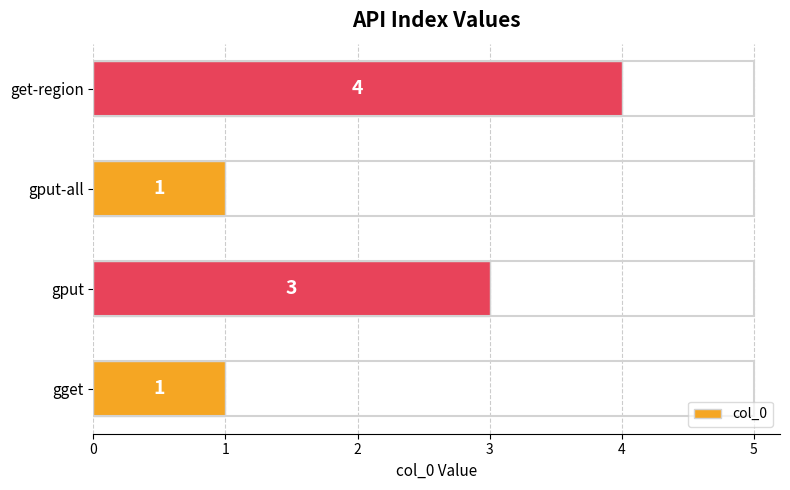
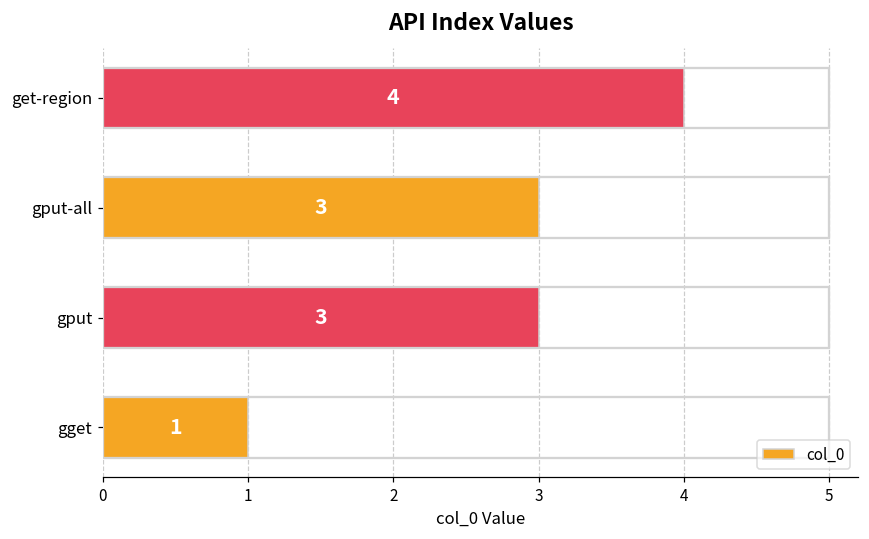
gput-all: 1 -> 3
